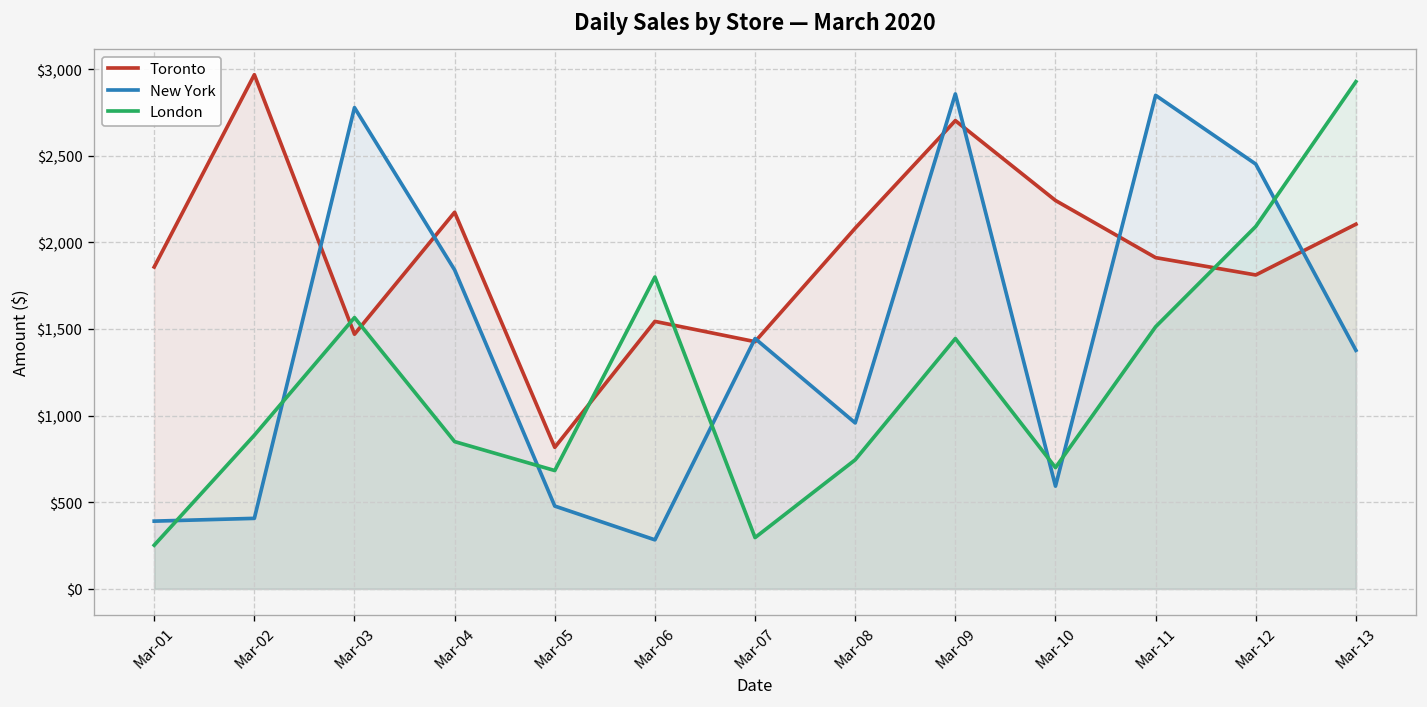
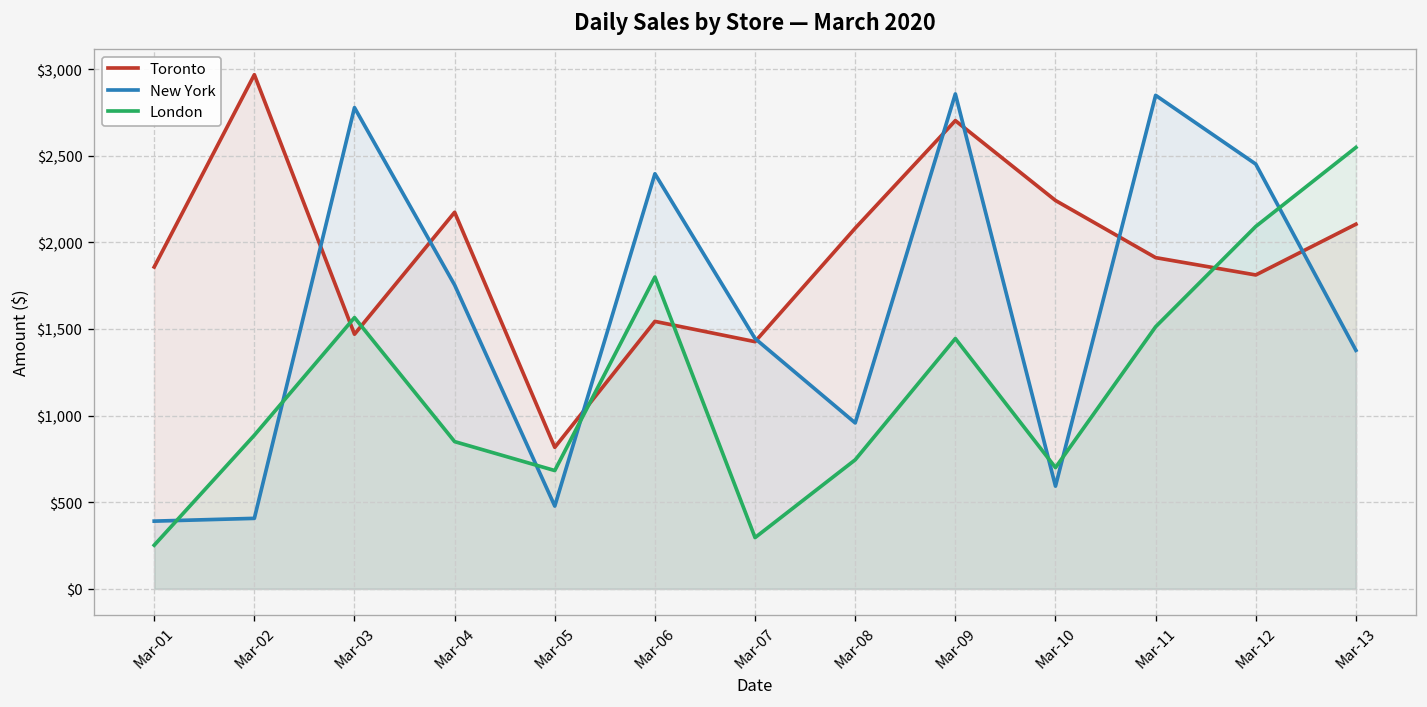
New York, Mar-04: $1,840 -> $1,750
New York, Mar-06: $280 -> $2,400
London, Mar-13: $2,930 -> $2,550
